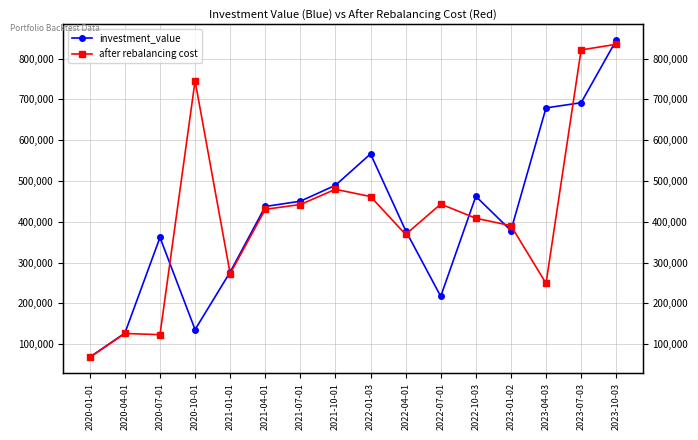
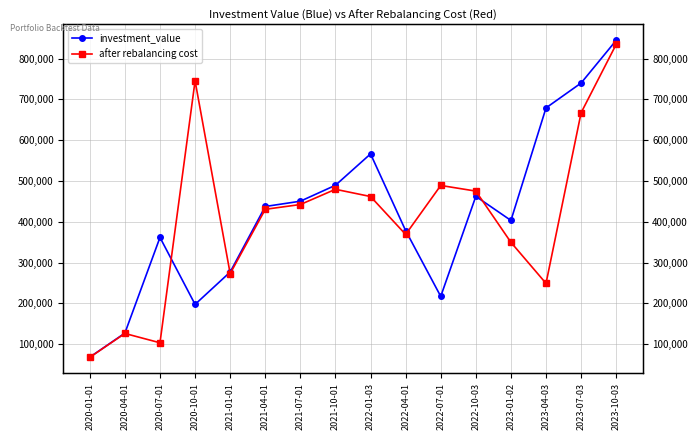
after rebalancing cost, 2020-07-01: 120,000 -> 100,000
investment_value, 2020-10-01: 140,000 -> 200,000
after rebalancing cost, 2022-07-01: 440,000 -> 490,000
after rebalancing cost, 2022-10-03: 410,000 -> 480,000
investment_value, 2023-01-02: 380,000 -> 400,000
after rebalancing cost, 2023-01-02: 390,000 -> 350,000
investment_value, 2023-07-03: 690,000 -> 740,000
after rebalancing cost, 2023-07-03: 820,000 -> 670,000
